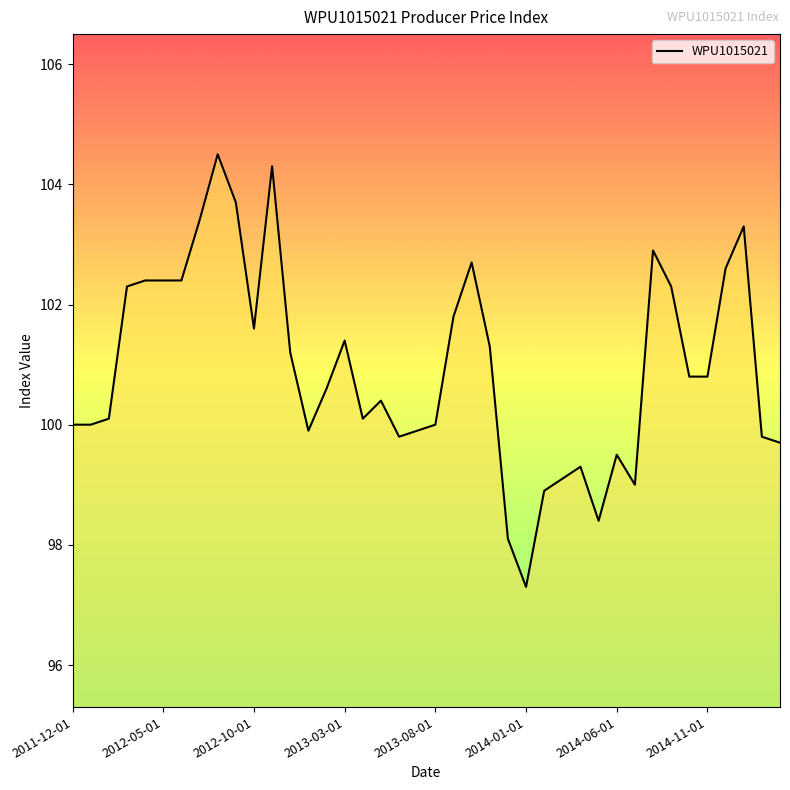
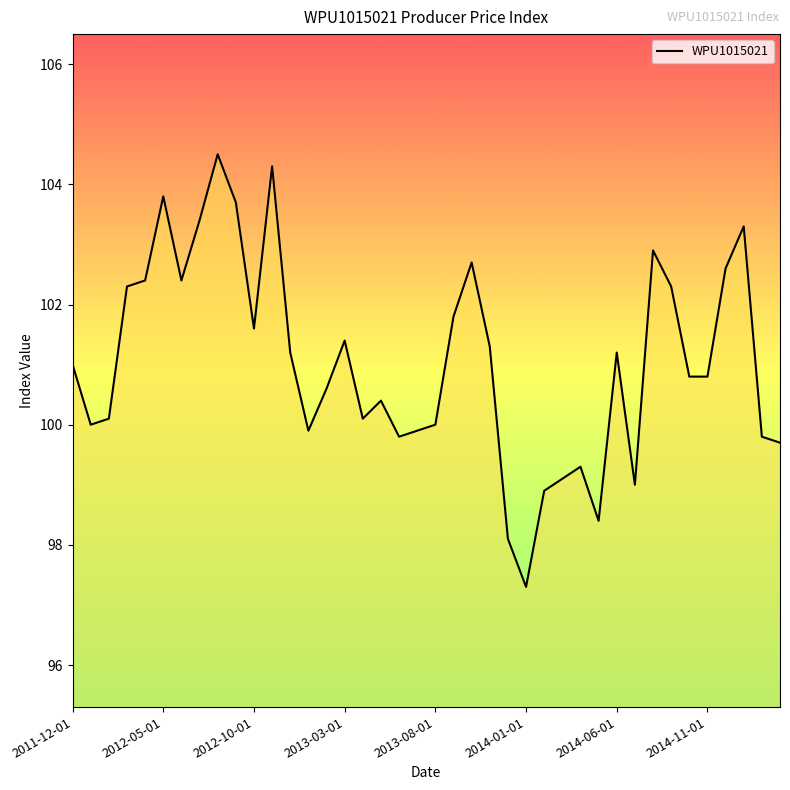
2011-12-01: 100 -> 101
2012-05-01: 102.4 -> 103.8
2014-06-01: 99.5 -> 101.2
